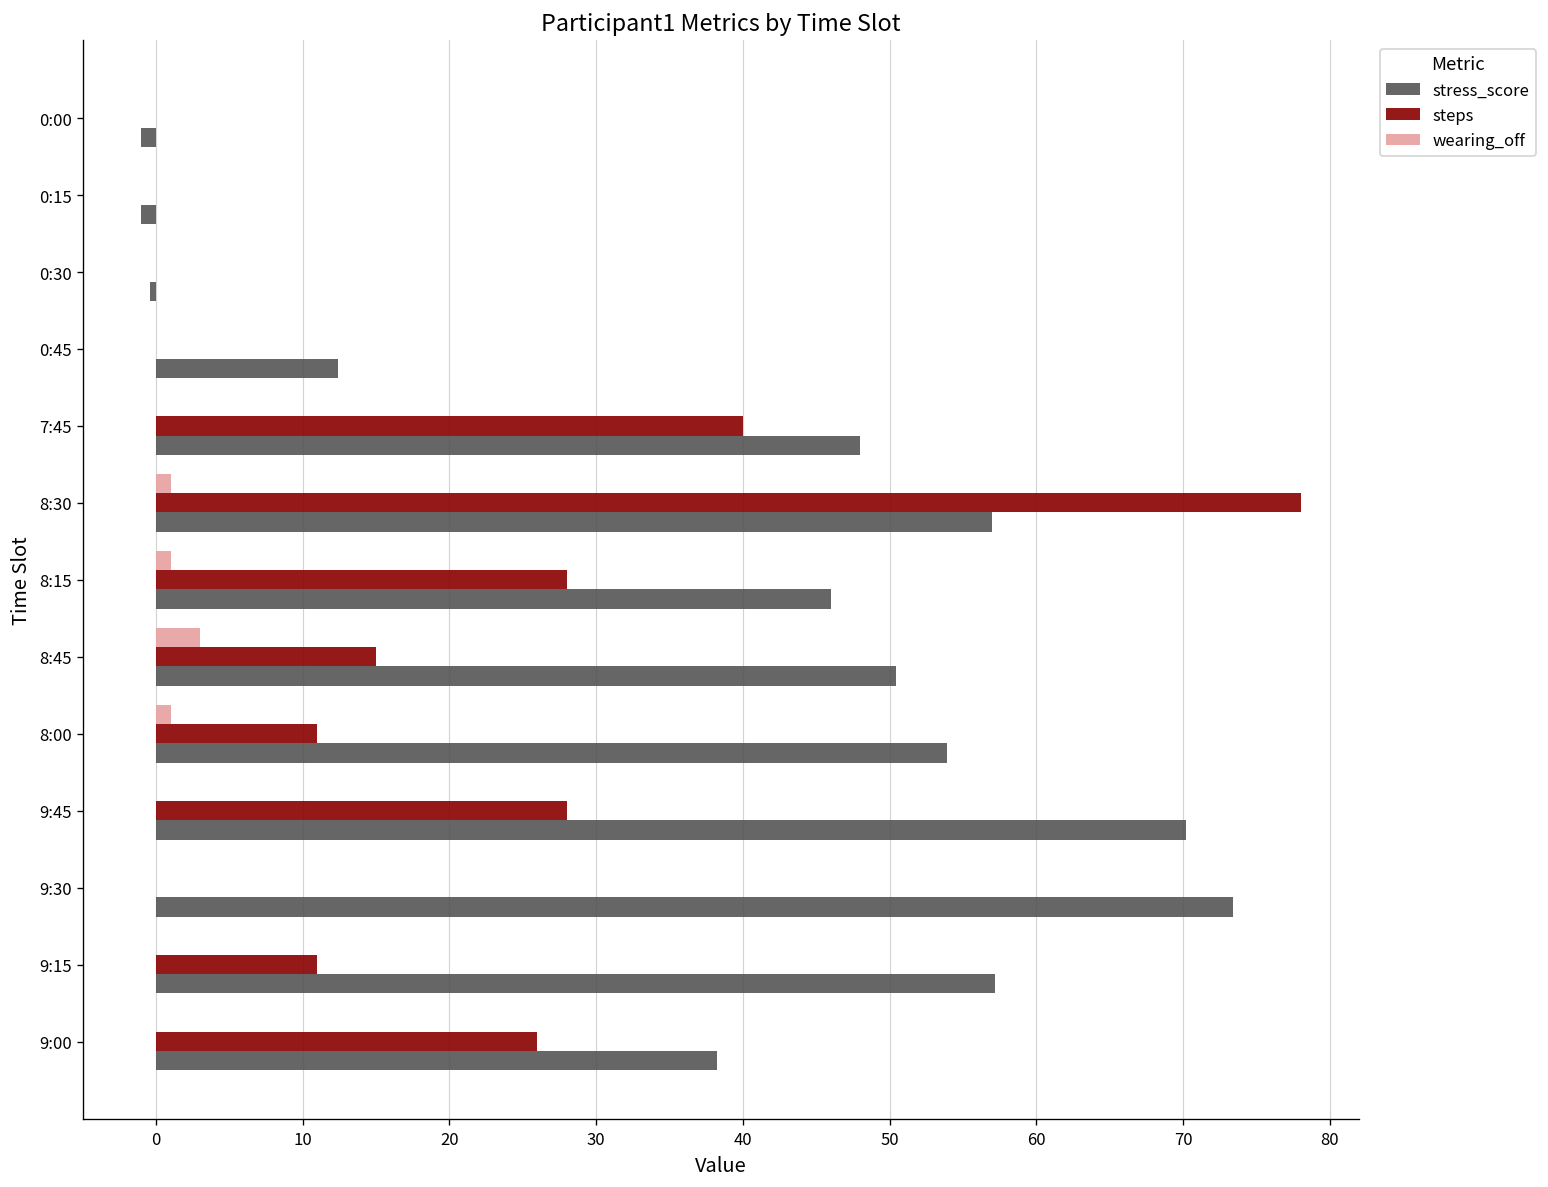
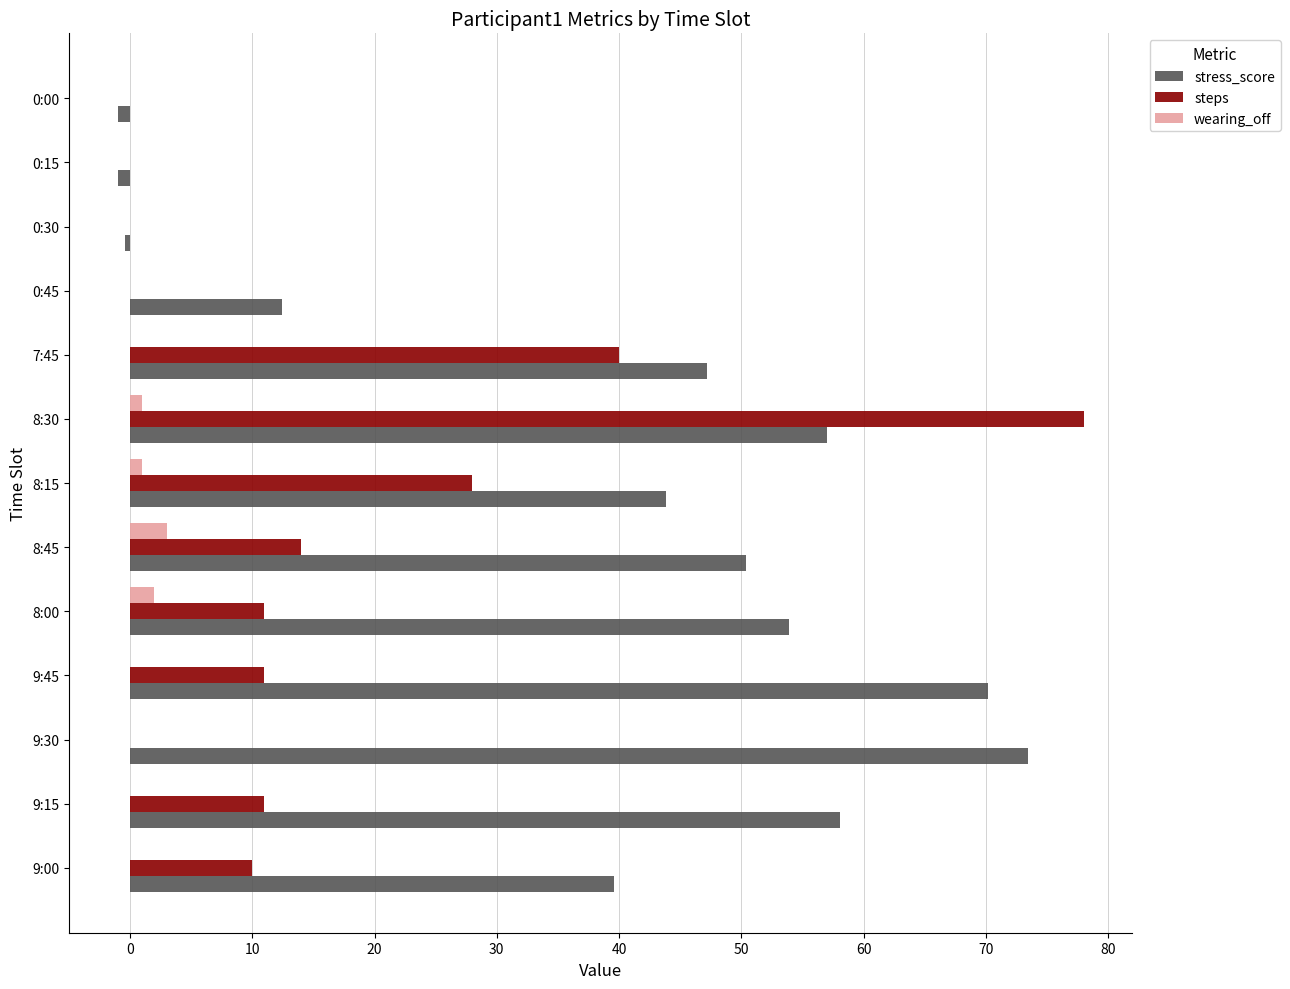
stress_score, 7:45: 48.0 -> 47.2
stress_score, 8:15: 46.0 -> 43.8
steps, 8:45: 15 -> 14
wearing_off, 8:00: 1 -> 2
steps, 9:45: 28 -> 11
stress_score, 9:15: 57.2 -> 58.1
steps, 9:00: 26 -> 10
stress_score, 9:00: 38.2 -> 39.6
